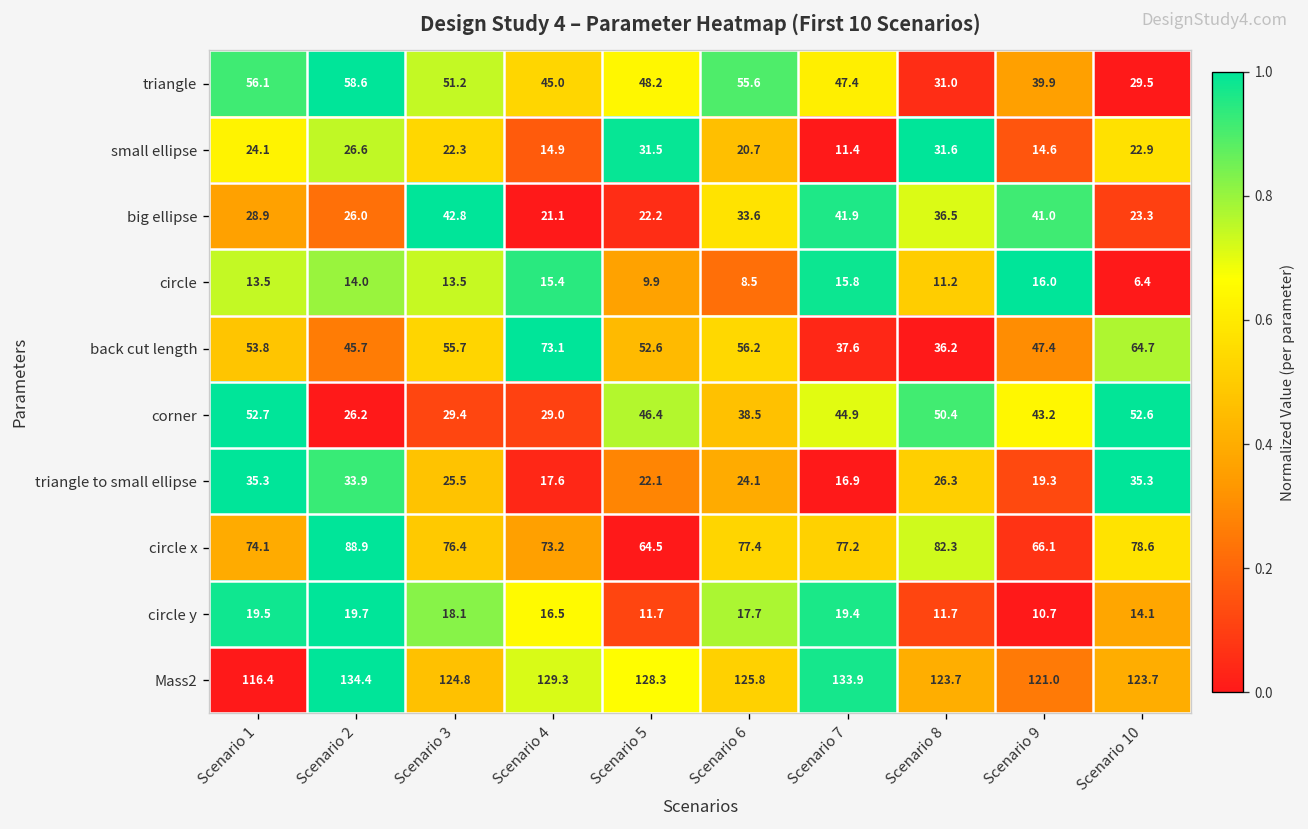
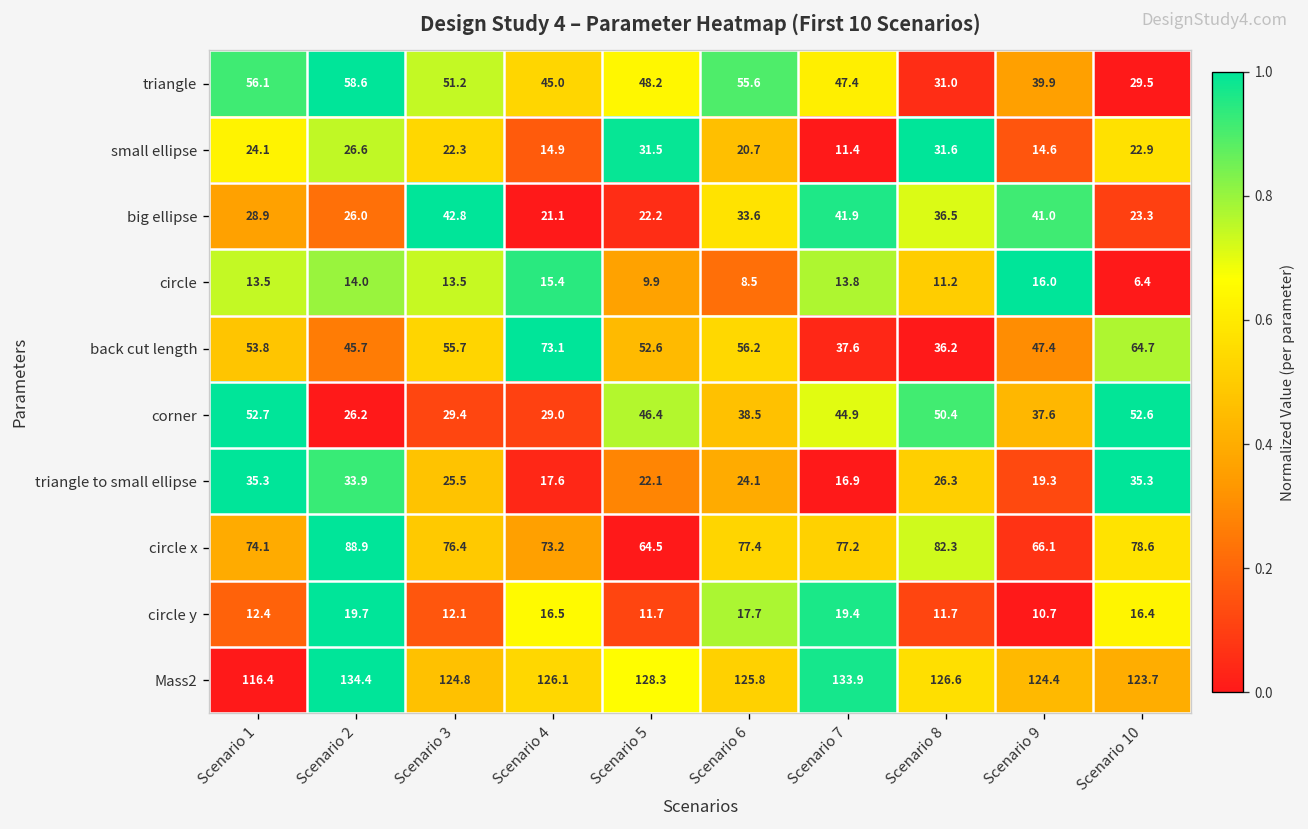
circle, Scenario 7: 15.8 -> 13.8
corner, Scenario 9: 43.2 -> 37.6
circle y, Scenario 1: 19.5 -> 12.4
circle y, Scenario 3: 18.1 -> 12.1
circle y, Scenario 10: 14.1 -> 16.4
Mass2, Scenario 4: 129.3 -> 126.1
Mass2, Scenario 8: 123.7 -> 126.6
Mass2, Scenario 9: 121.0 -> 124.4
